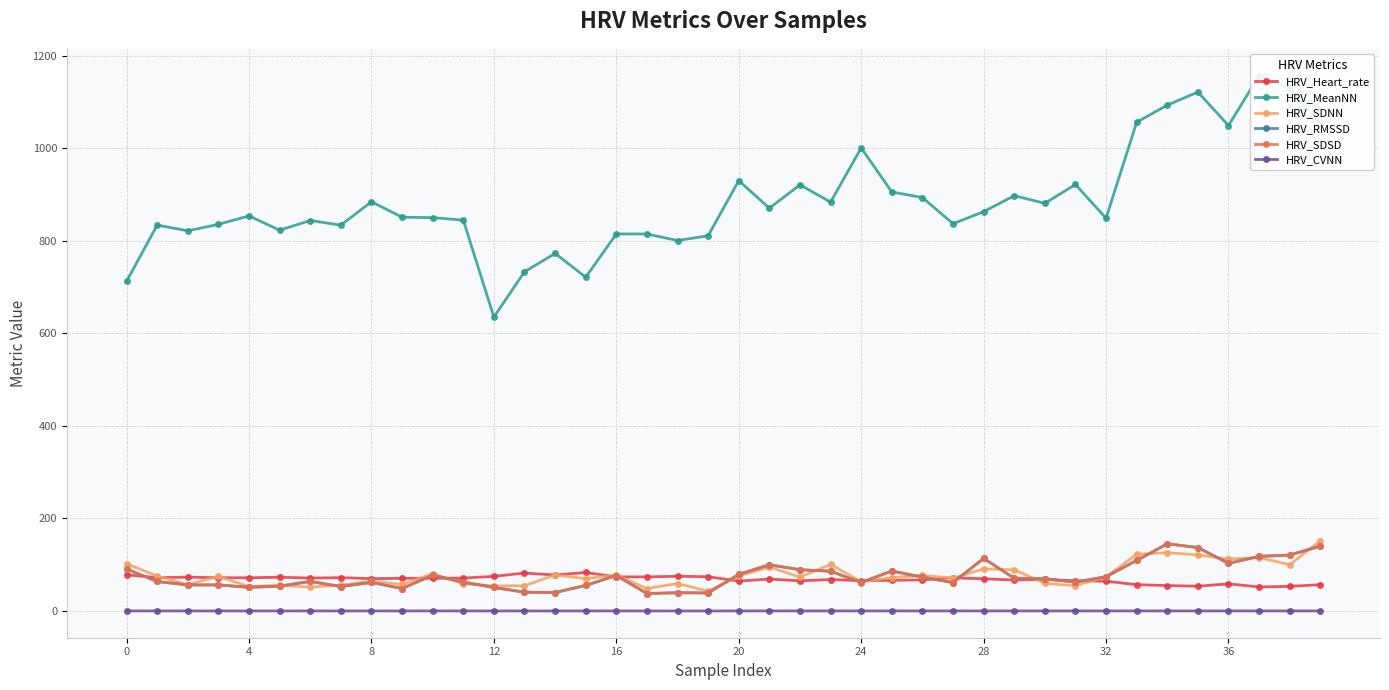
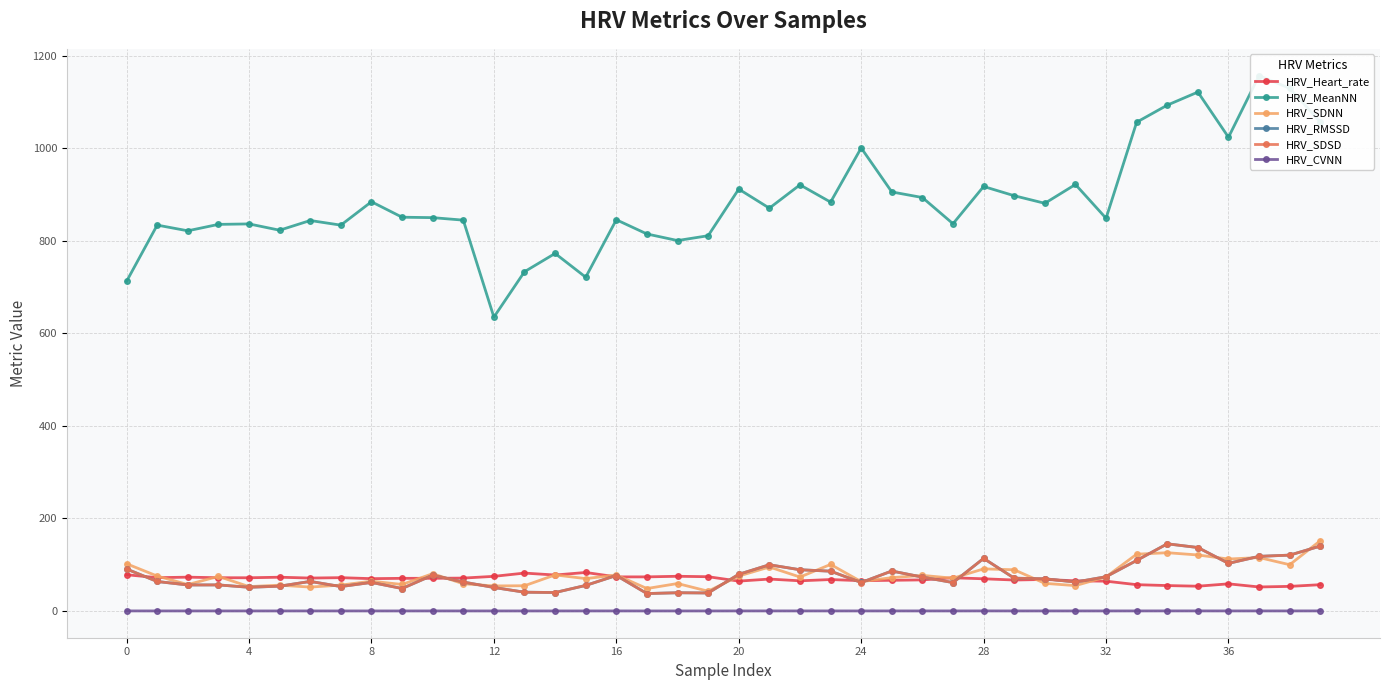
HRV_MeanNN, 4: 850 -> 840
HRV_MeanNN, 16: 810 -> 850
HRV_MeanNN, 20: 930 -> 910
HRV_MeanNN, 28: 860 -> 920
HRV_MeanNN, 36: 1050 -> 1020
